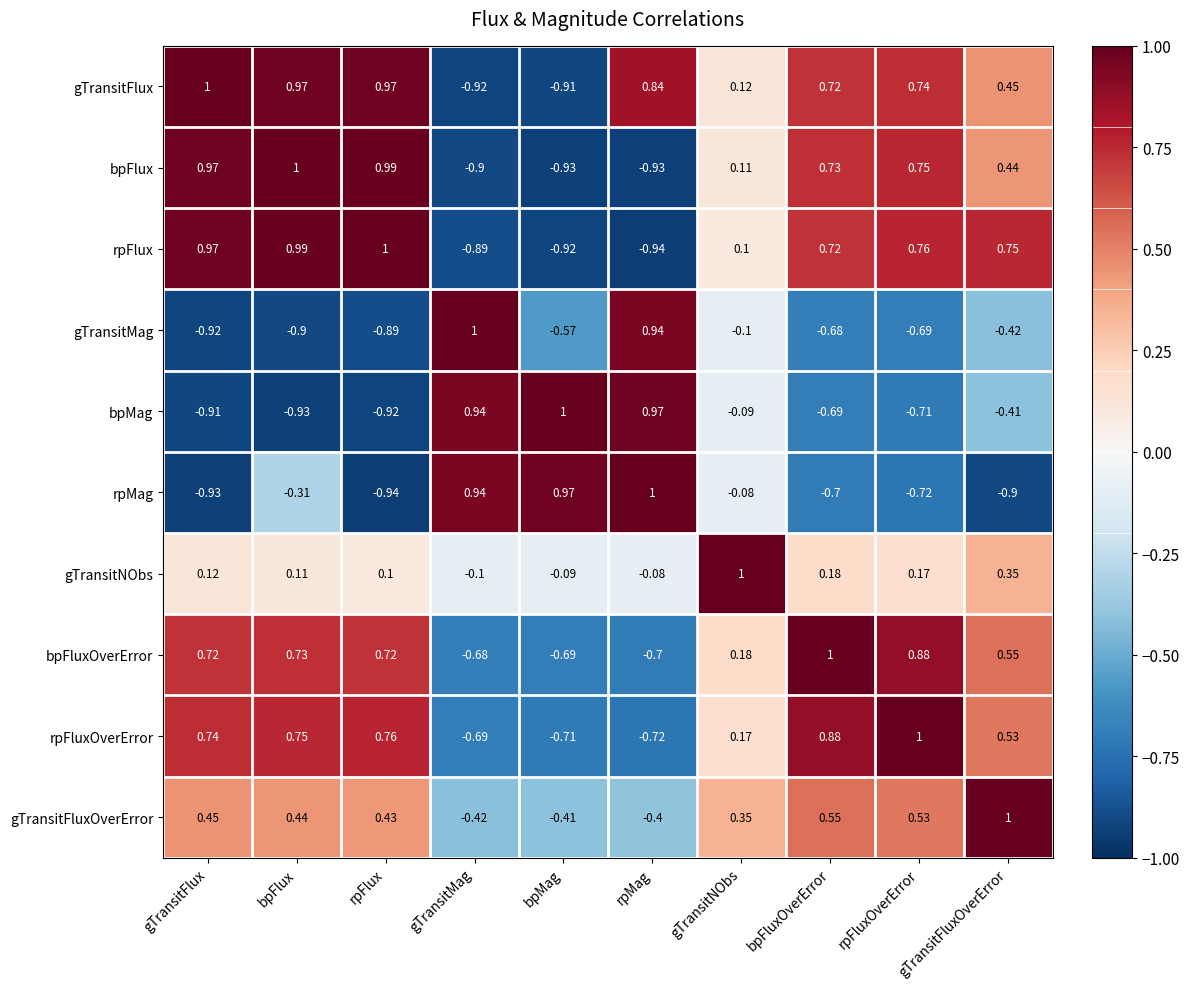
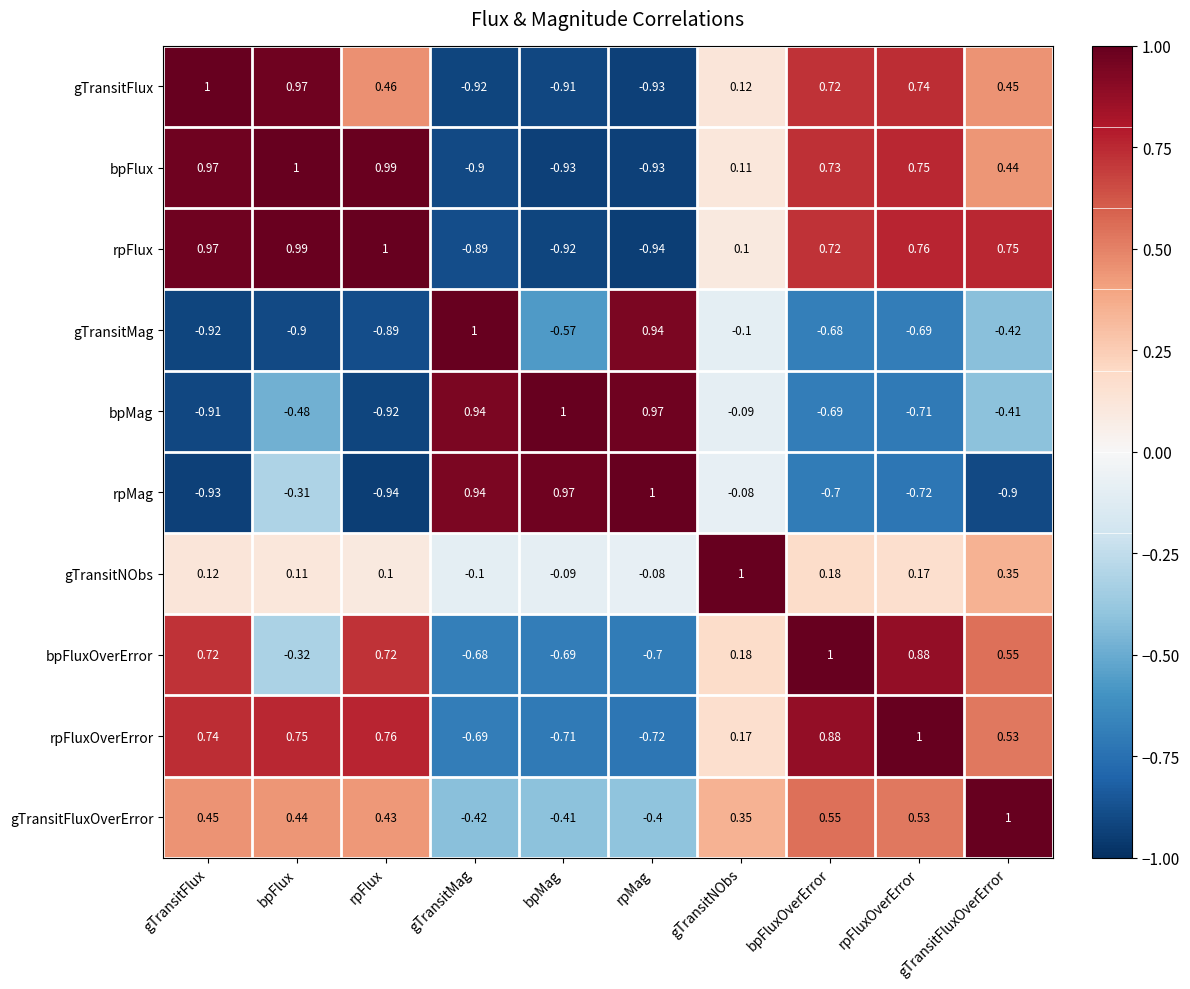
gTransitFlux, rpFlux: 0.97 -> 0.46
gTransitFlux, rpMag: 0.84 -> -0.93
bpMag, bpFlux: -0.93 -> -0.48
bpFluxOverError, bpFlux: 0.73 -> -0.32
